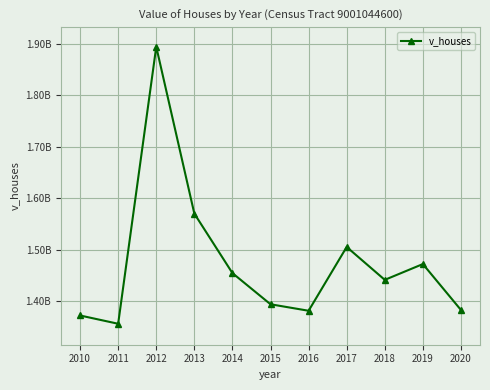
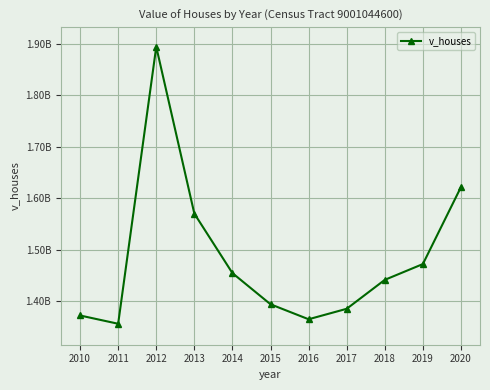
2016: 1380000000 -> 1370000000
2017: 1510000000 -> 1390000000
2020: 1380000000 -> 1620000000
